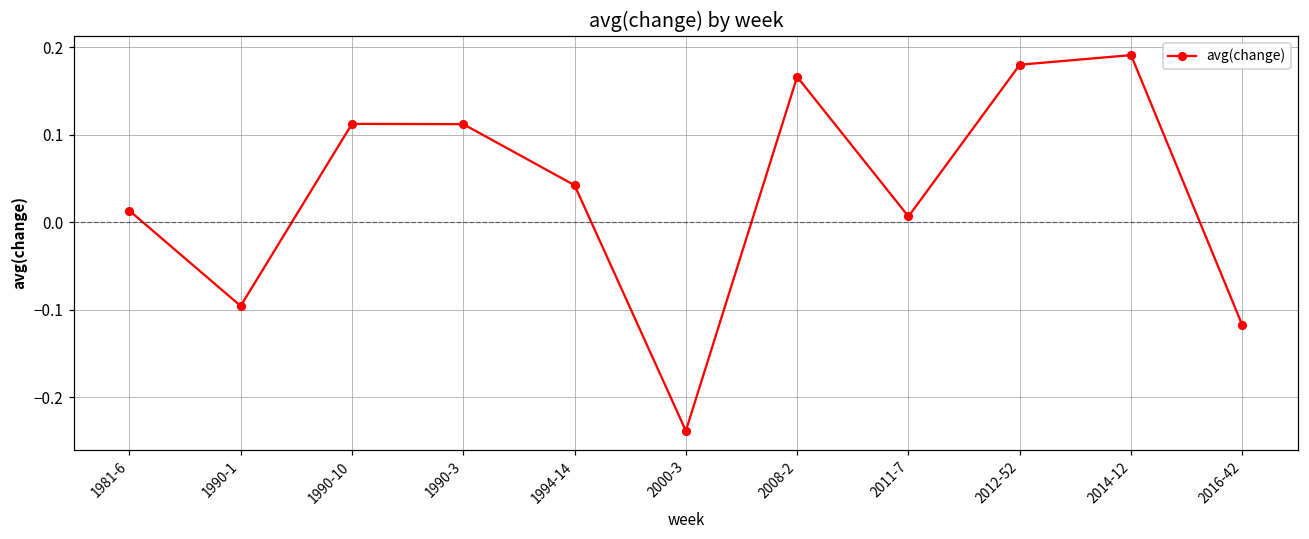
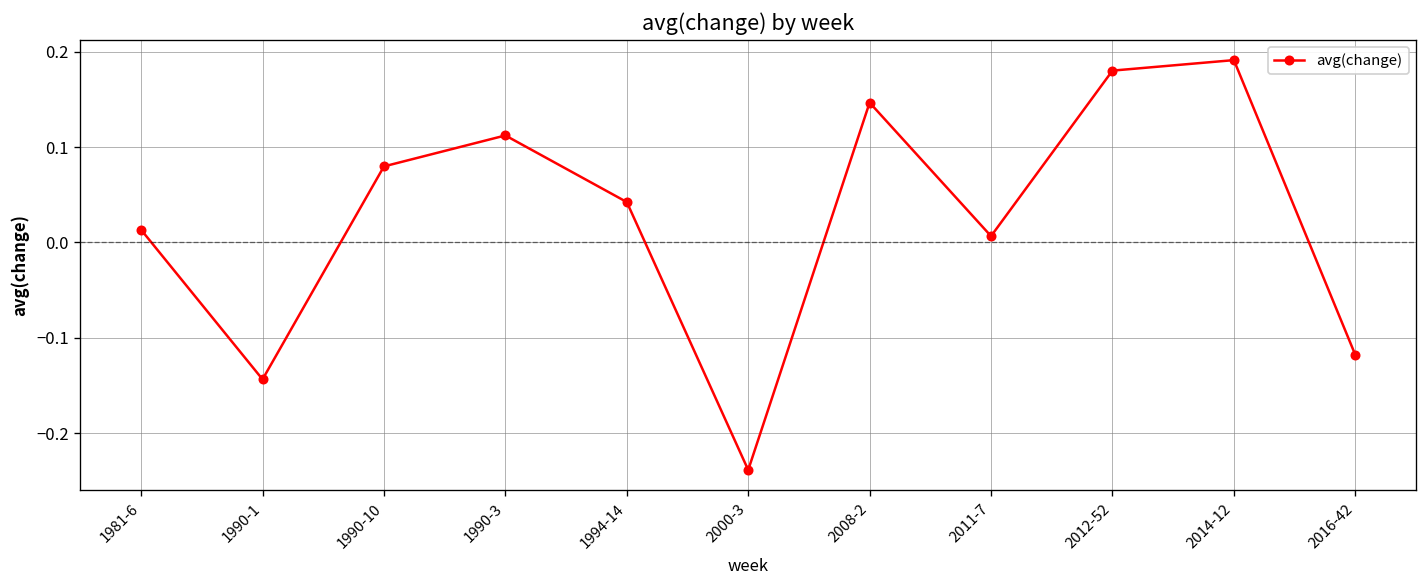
1990-1: -0.10 -> -0.14
1990-10: 0.11 -> 0.08
2008-2: 0.17 -> 0.15
